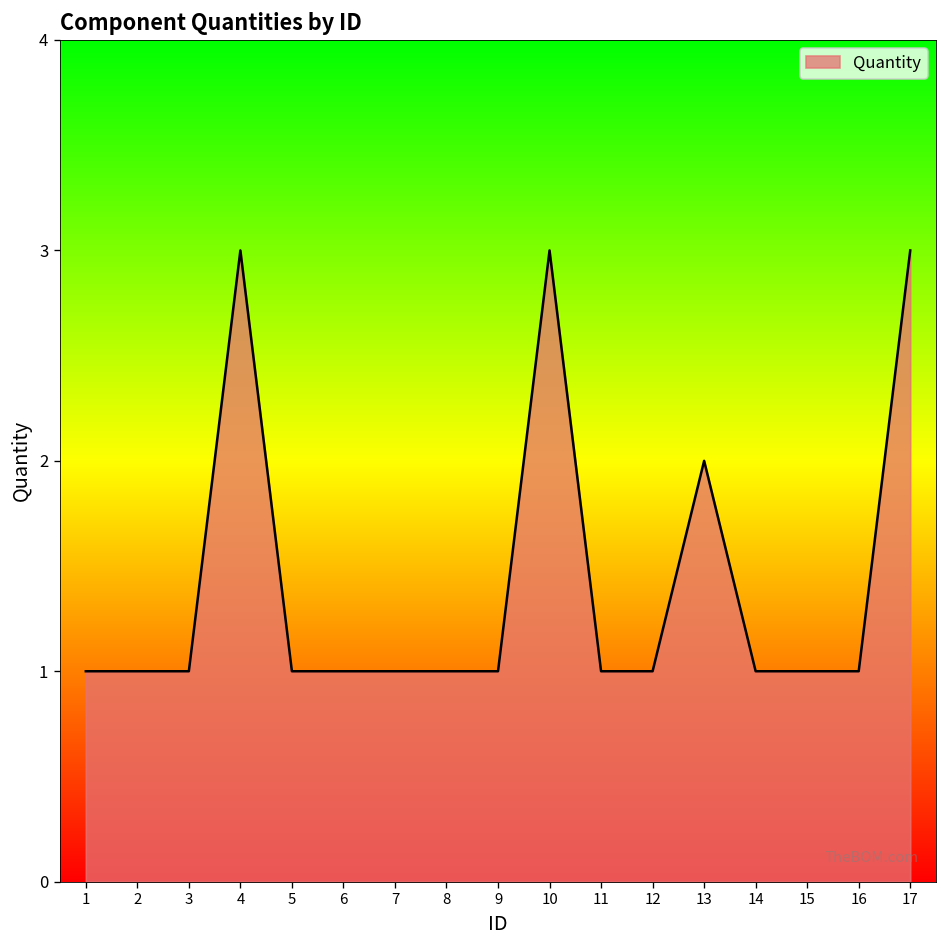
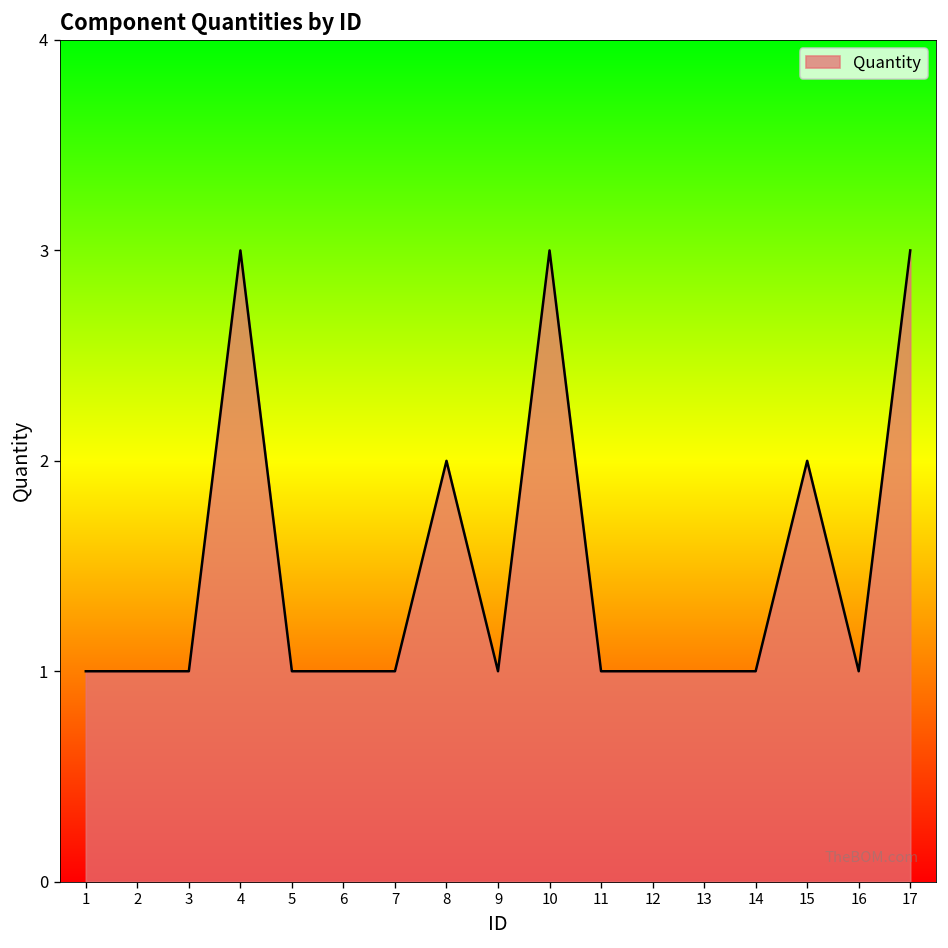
8: 1 -> 2
13: 2 -> 1
15: 1 -> 2
